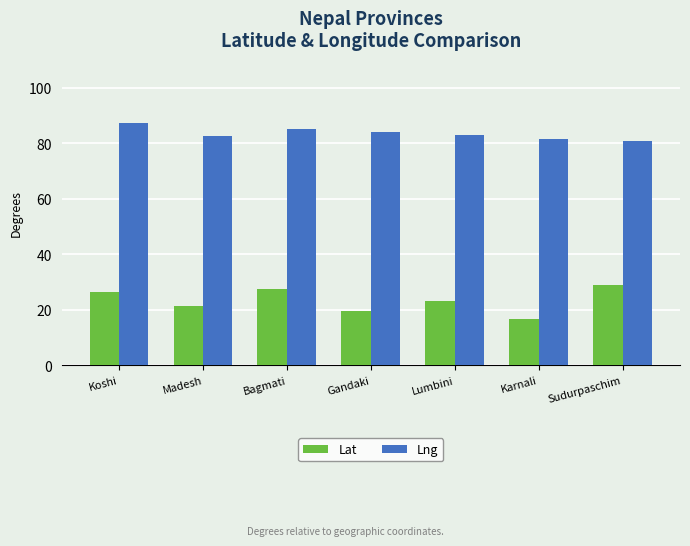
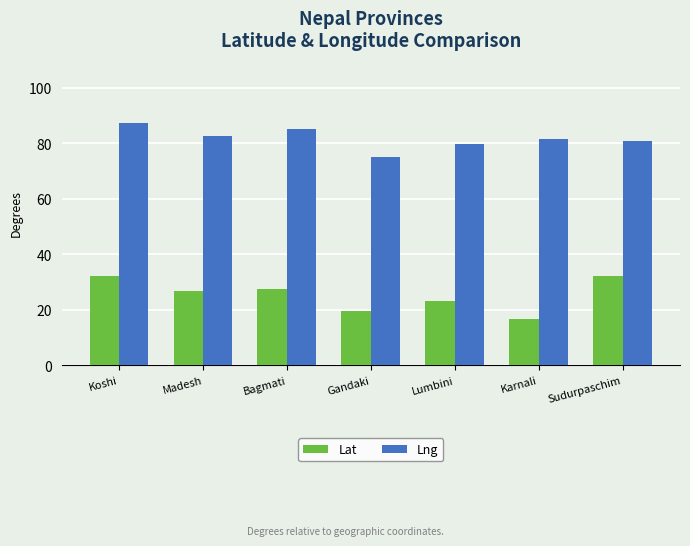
Lat, Koshi: 26 -> 32
Lat, Madesh: 21 -> 27
Lng, Gandaki: 84 -> 75
Lng, Lumbini: 83 -> 80
Lat, Sudurpaschim: 29 -> 32
